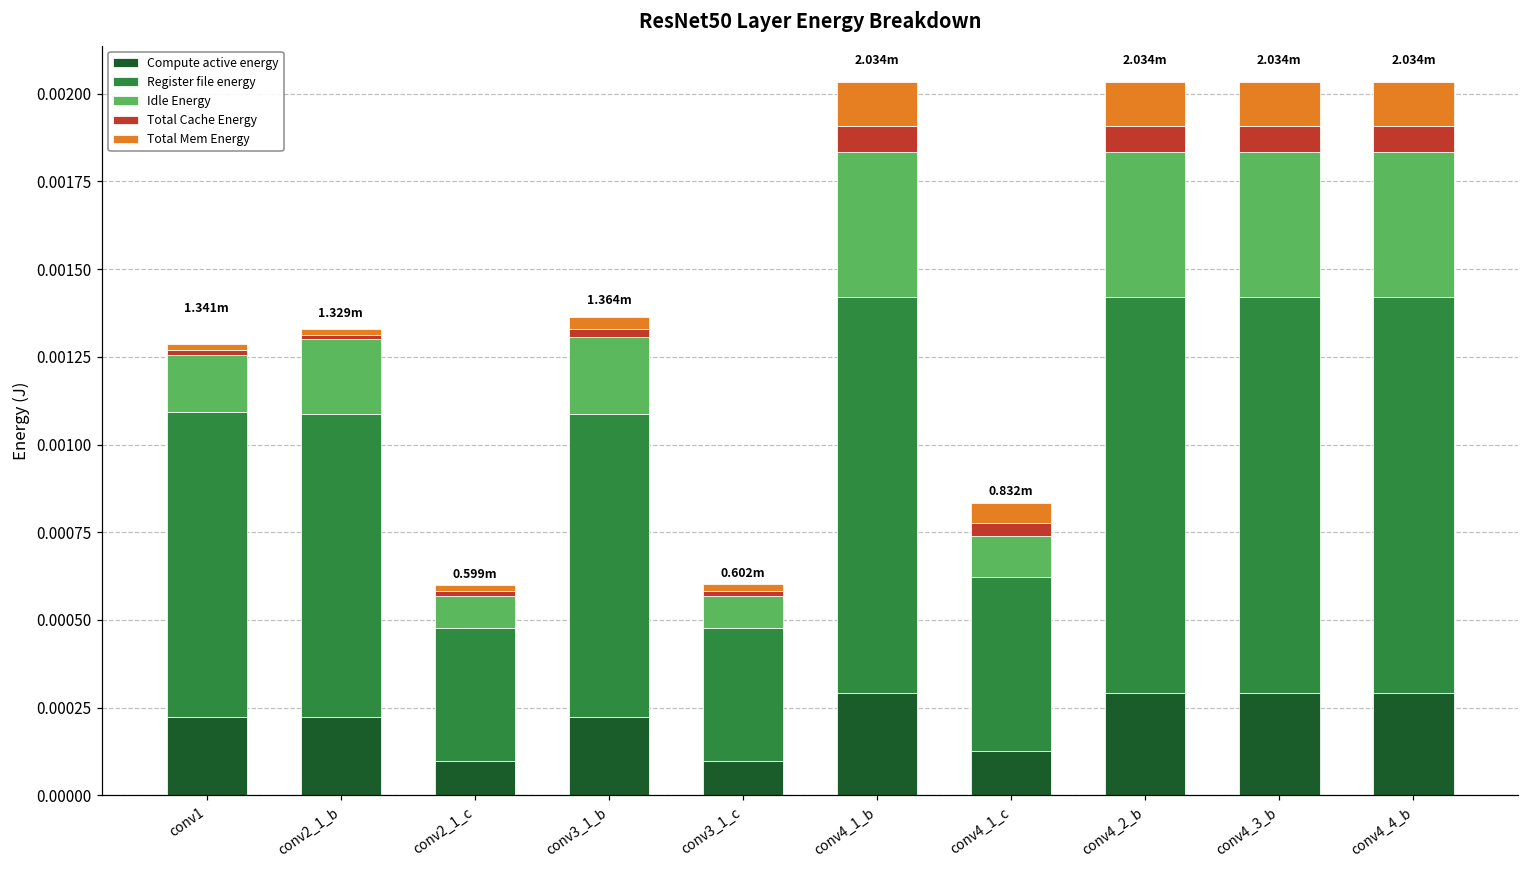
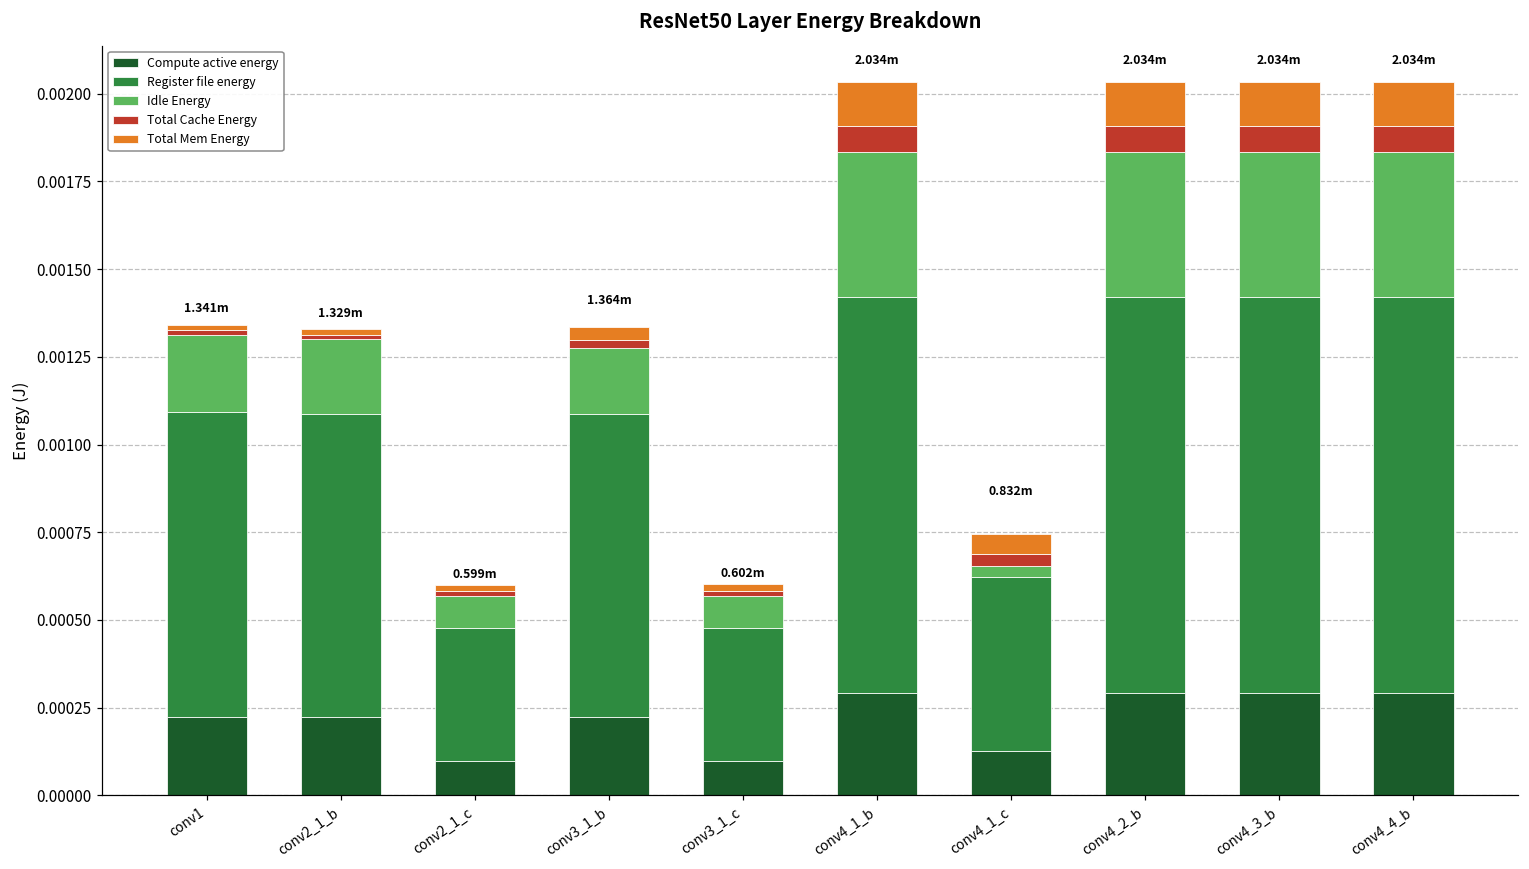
Idle Energy, conv1: 0.00016 -> 0.00022
Idle Energy, conv3_1_b: 0.00022 -> 0.00019
Idle Energy, conv4_1_c: 0.00012 -> 0.00003
